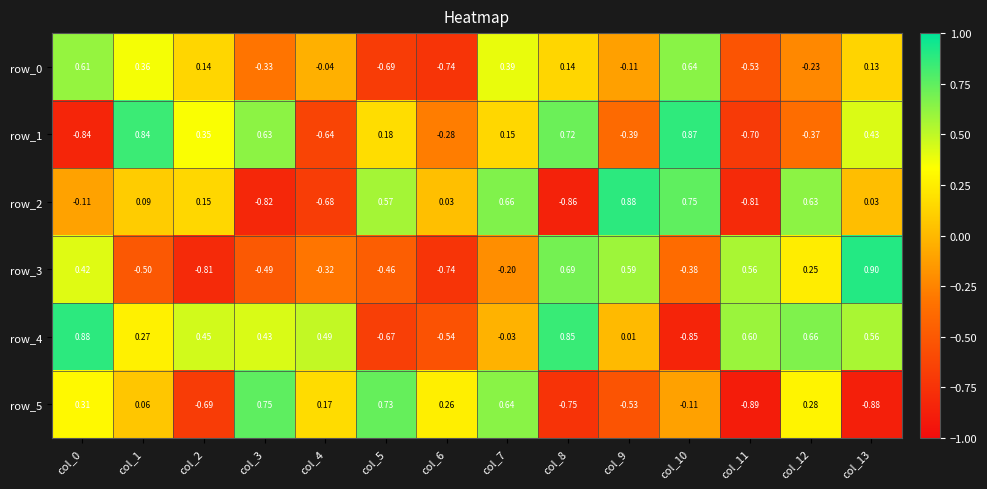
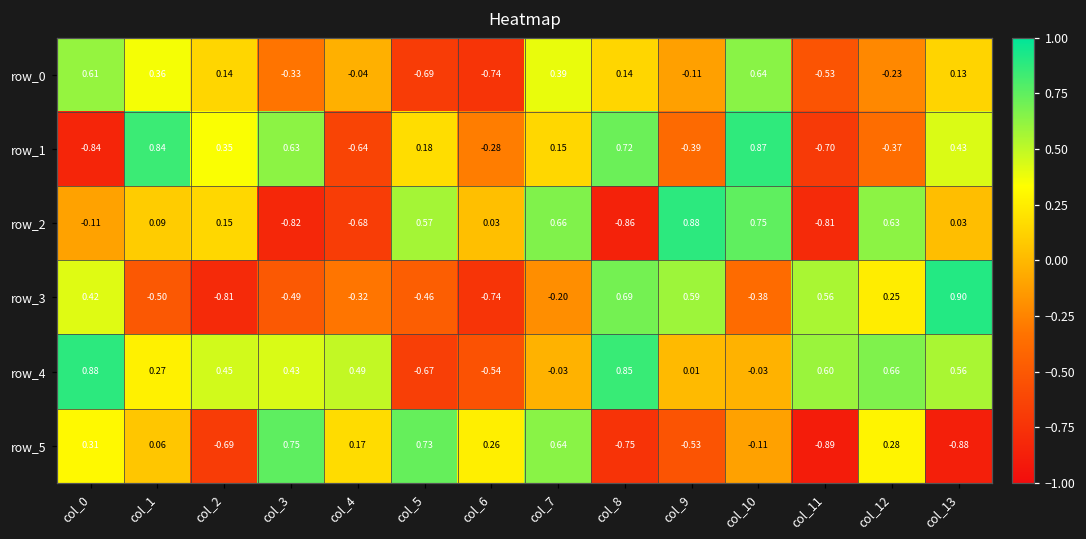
row_4, col_10: -0.85 -> -0.03
